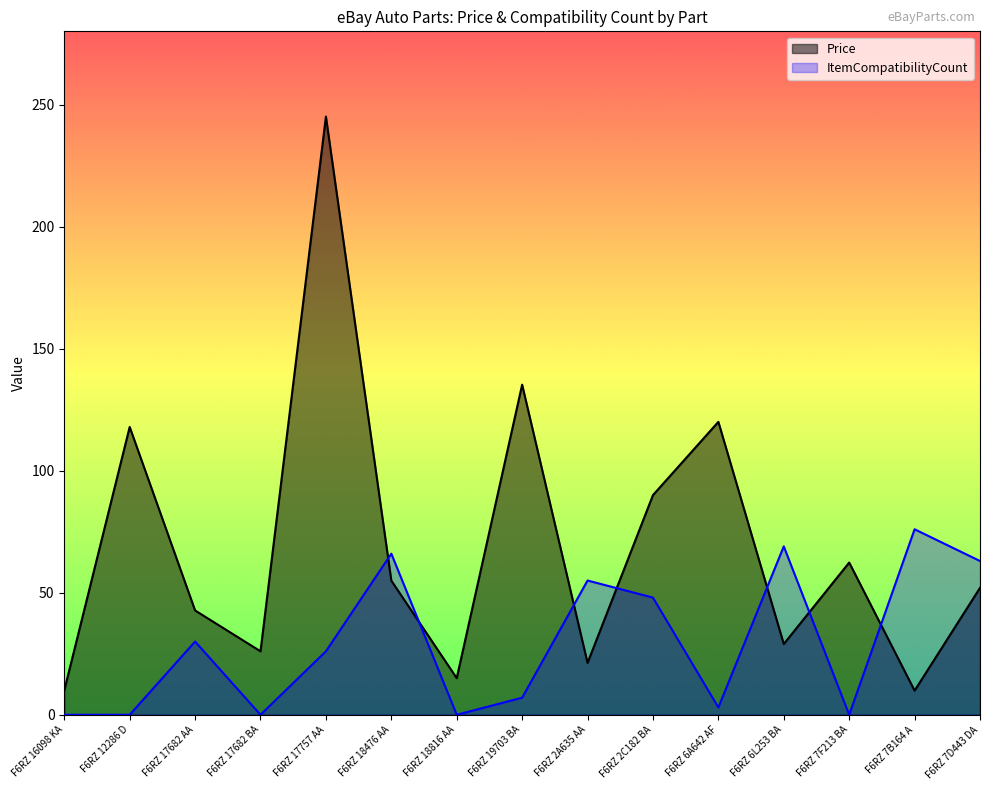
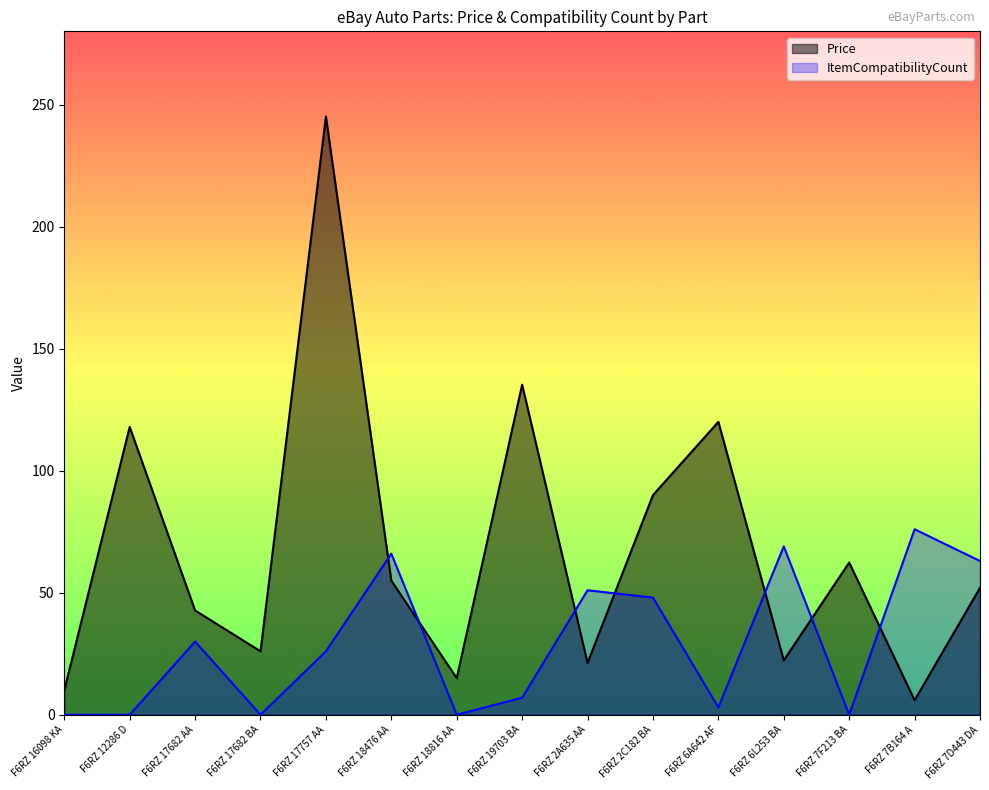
ItemCompatibilityCount, F6RZ 2A635 AA: 55 -> 51
Price, F6RZ 6L253 BA: 29 -> 22
Price, F6RZ 7B164 A: 10 -> 6
